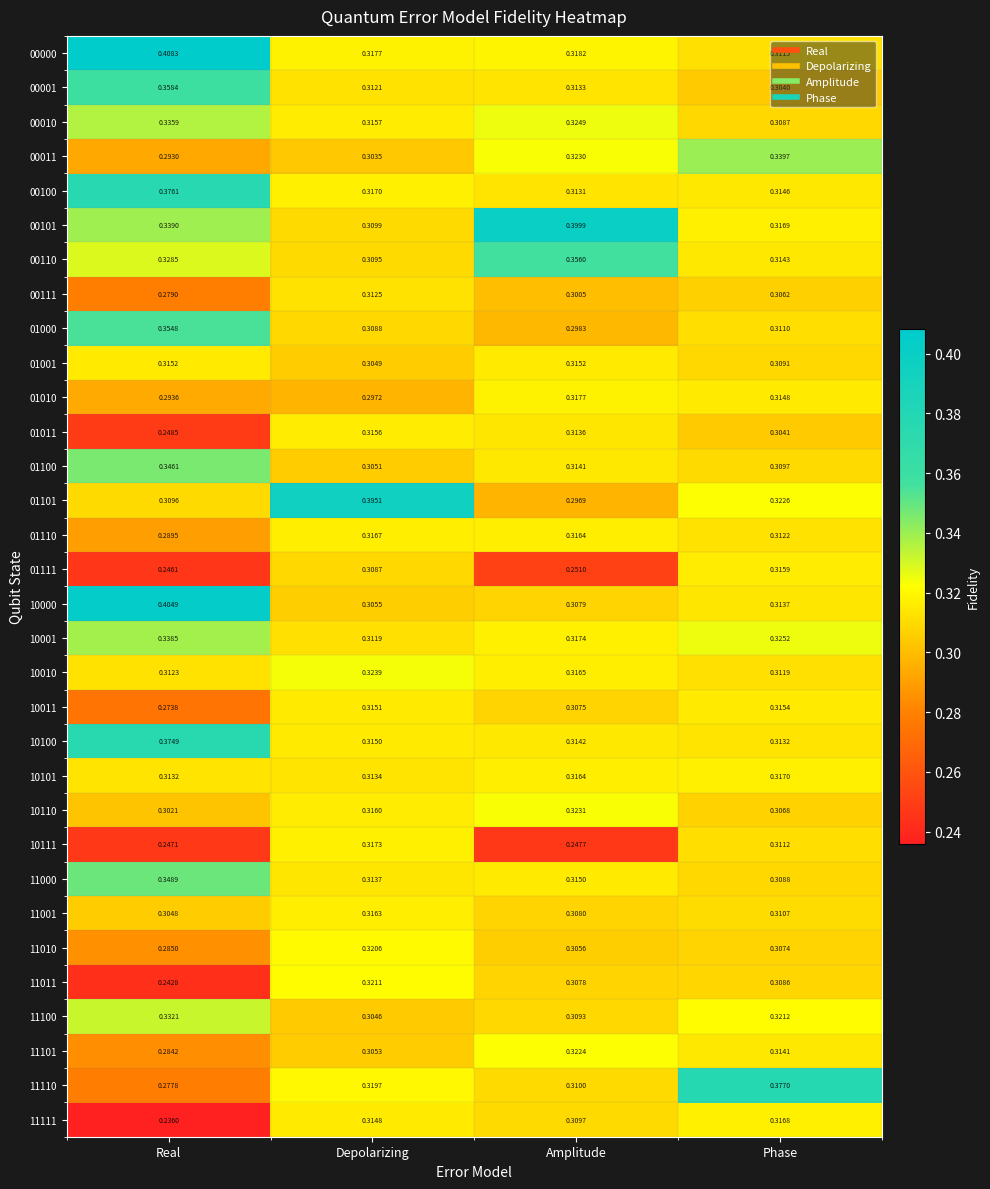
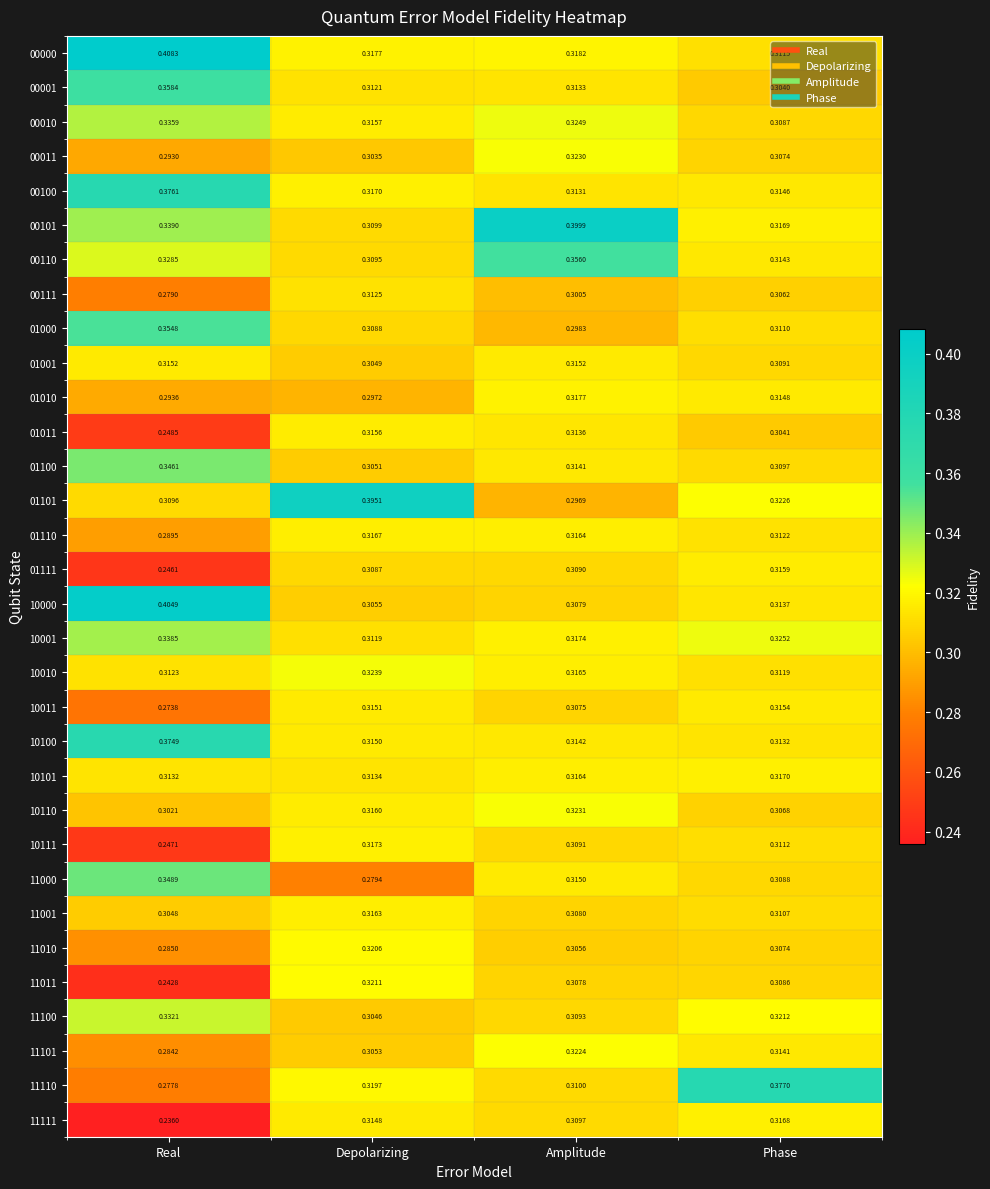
00011, Phase: 0.3397 -> 0.3074
01111, Amplitude: 0.2510 -> 0.3090
10111, Amplitude: 0.2477 -> 0.3091
11000, Depolarizing: 0.3137 -> 0.2794
